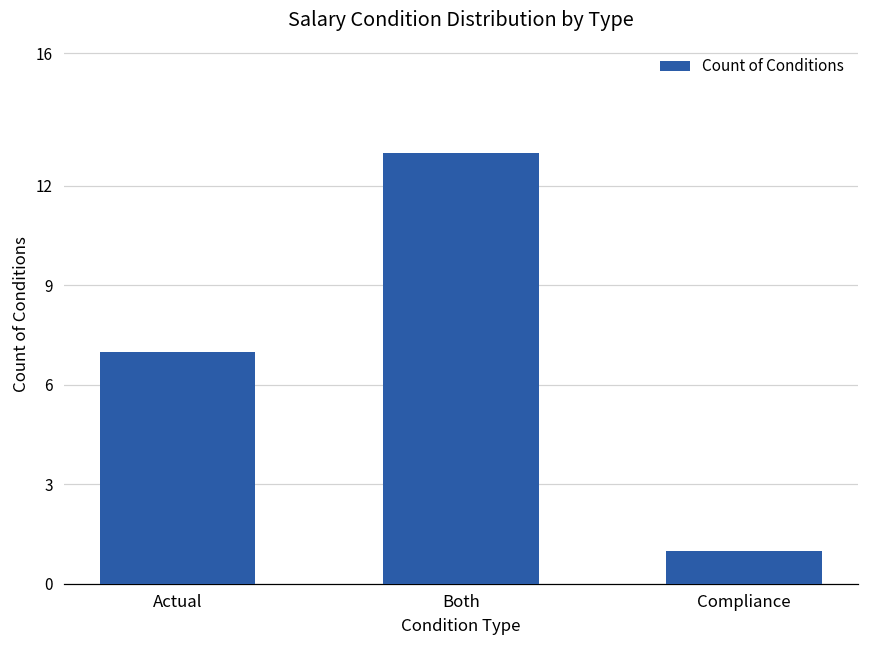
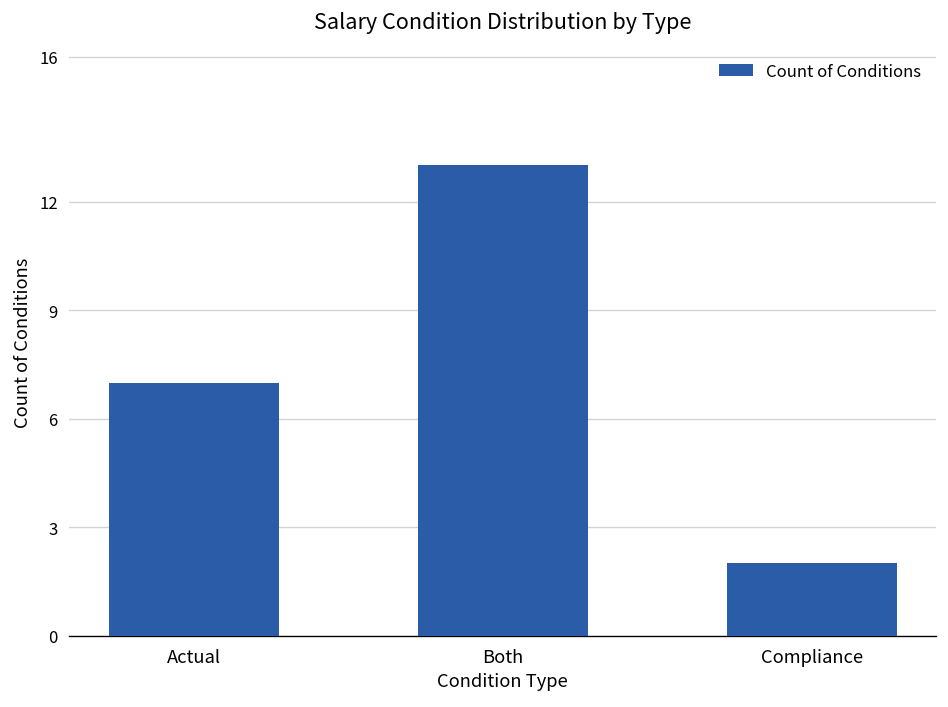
Compliance: 1 -> 2
